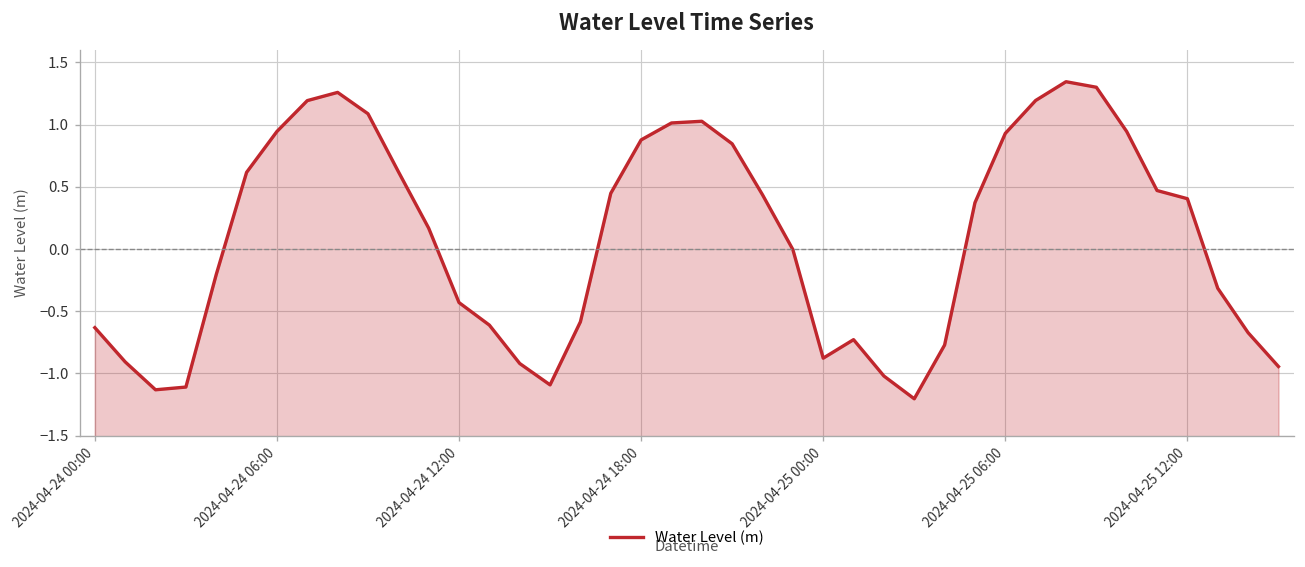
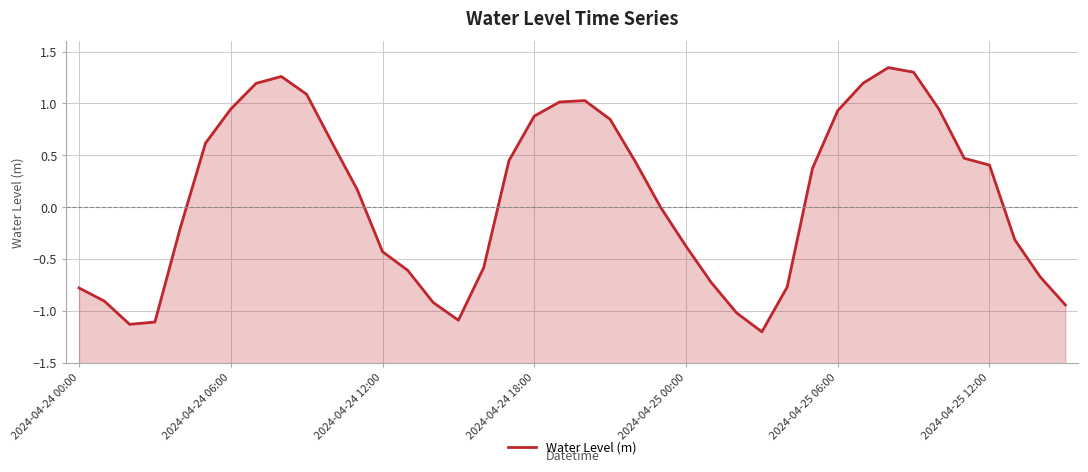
2024-04-24 00:00: -0.63 -> -0.78
2024-04-25 00:00: -0.88 -> -0.38
